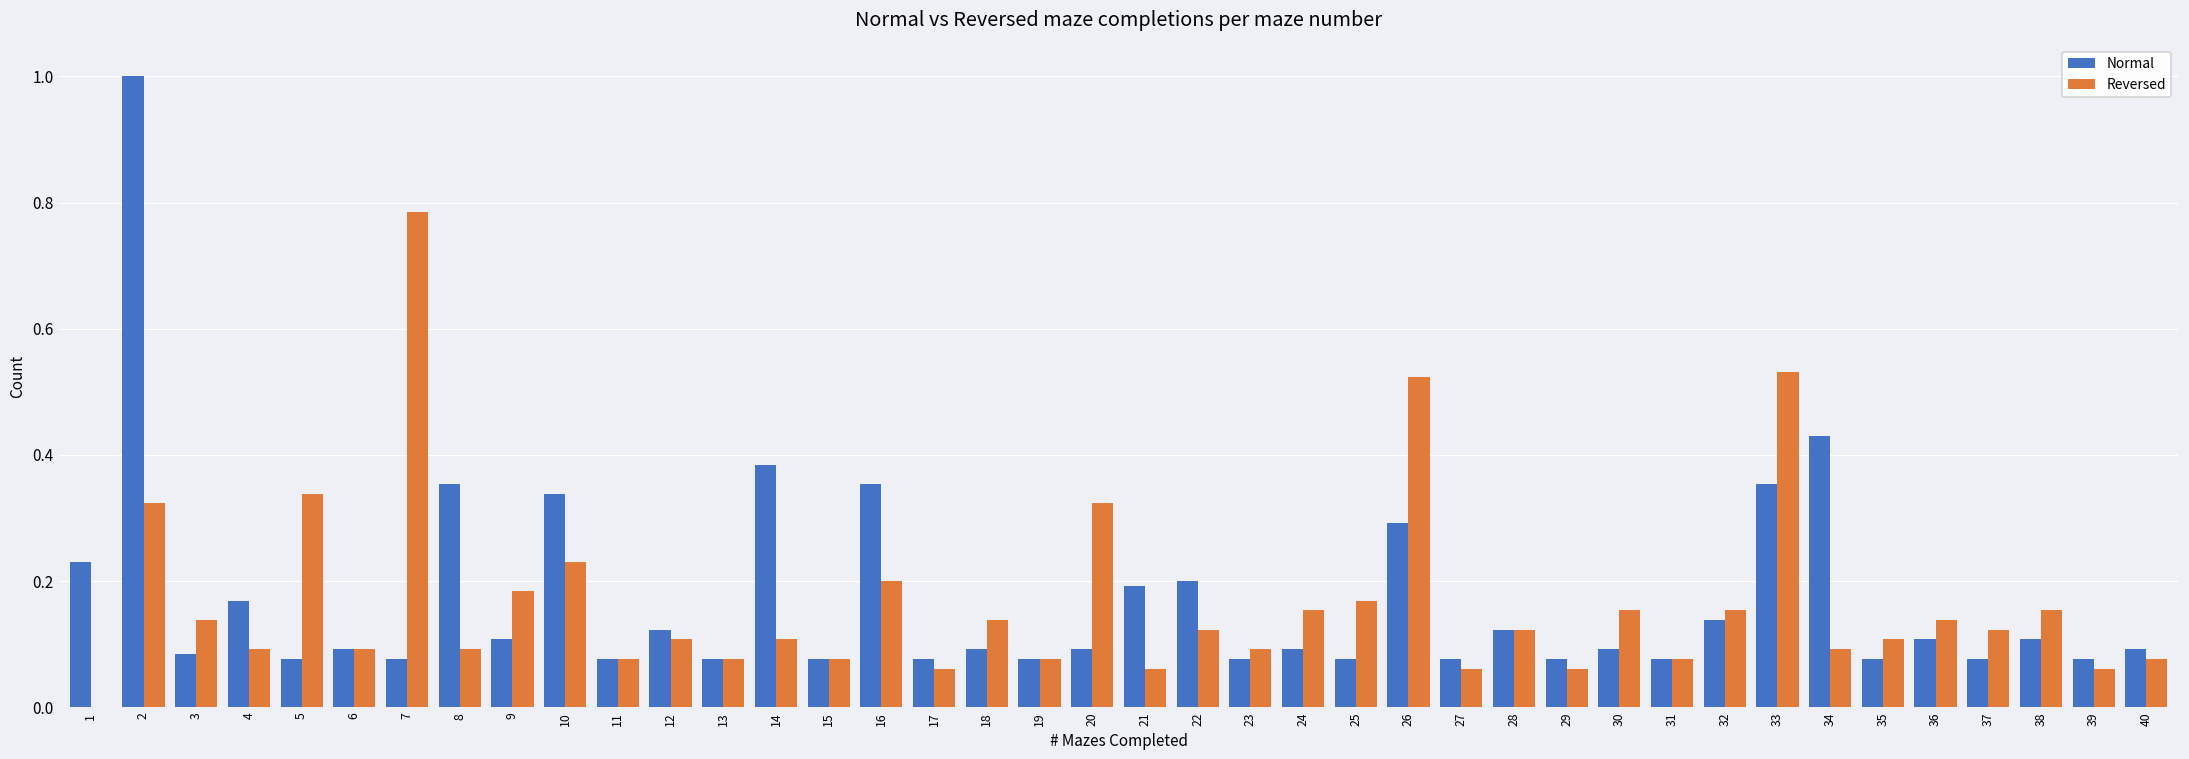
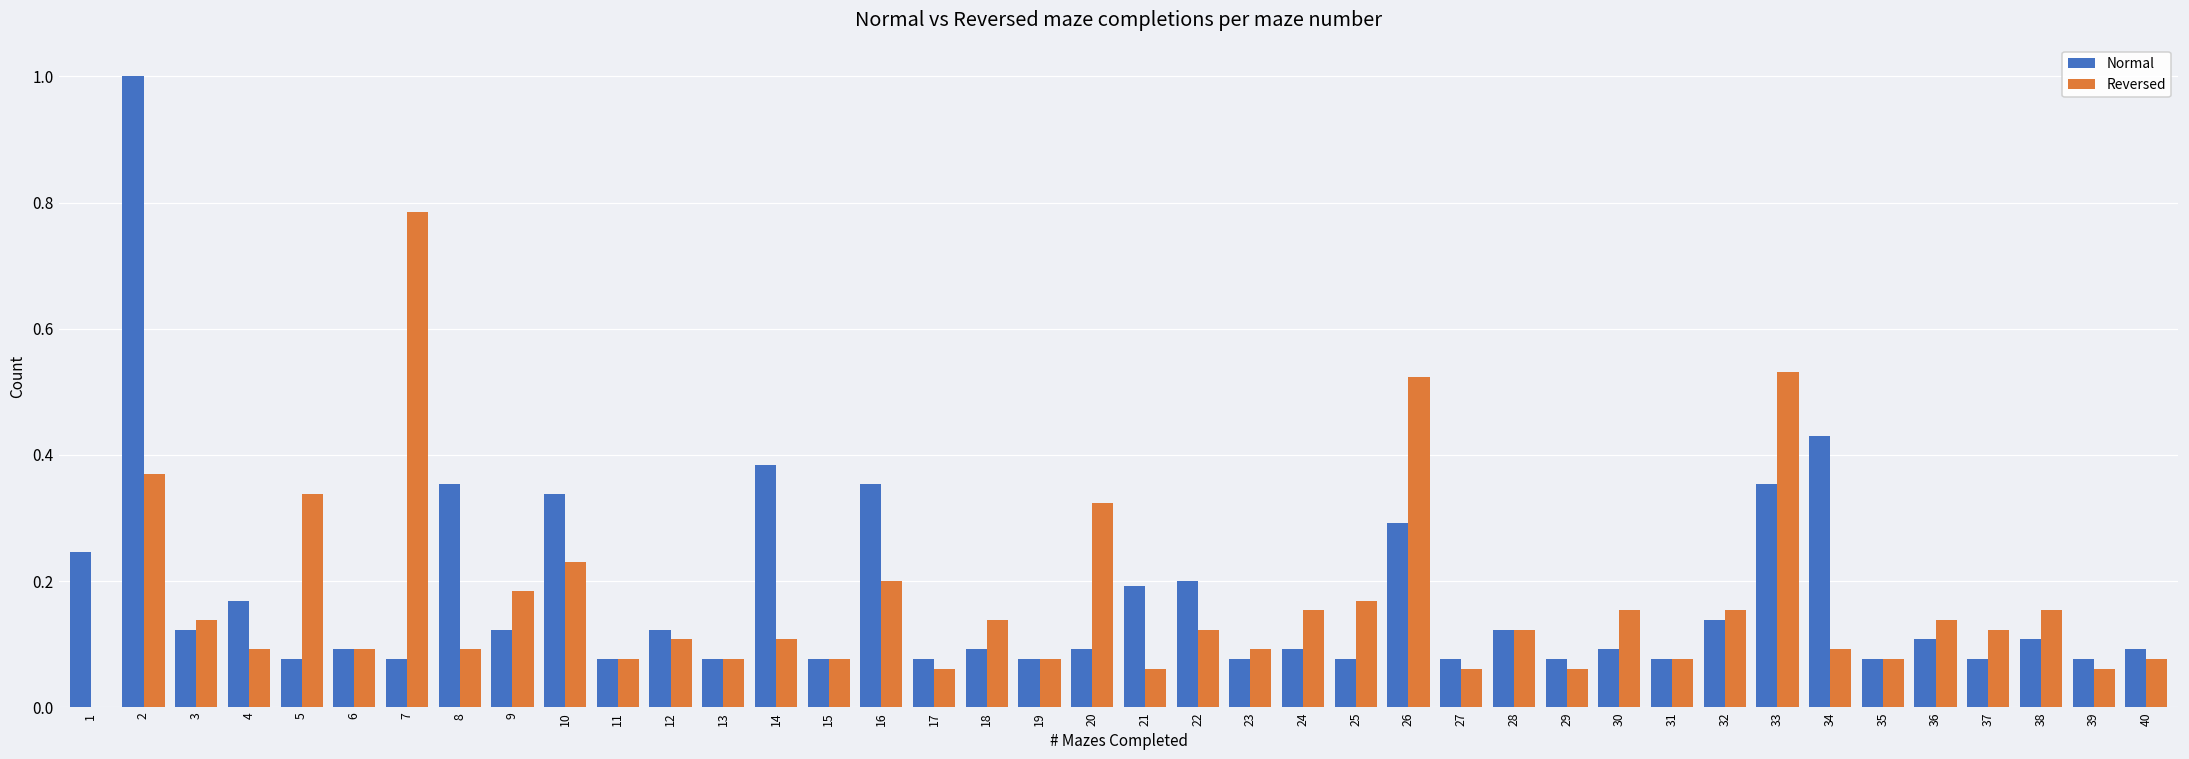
Normal, 1: 0.23 -> 0.25
Reversed, 2: 0.32 -> 0.37
Normal, 3: 0.08 -> 0.12
Normal, 9: 0.11 -> 0.12
Reversed, 35: 0.11 -> 0.08
